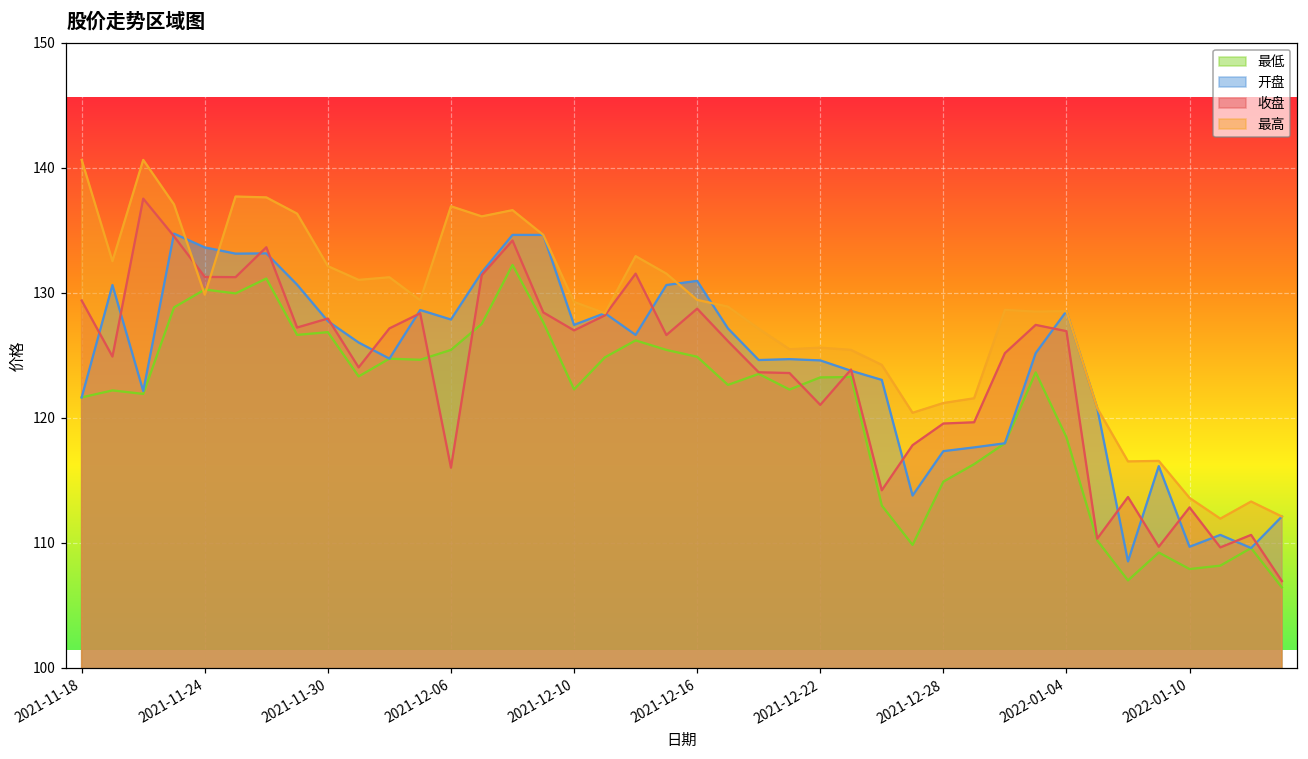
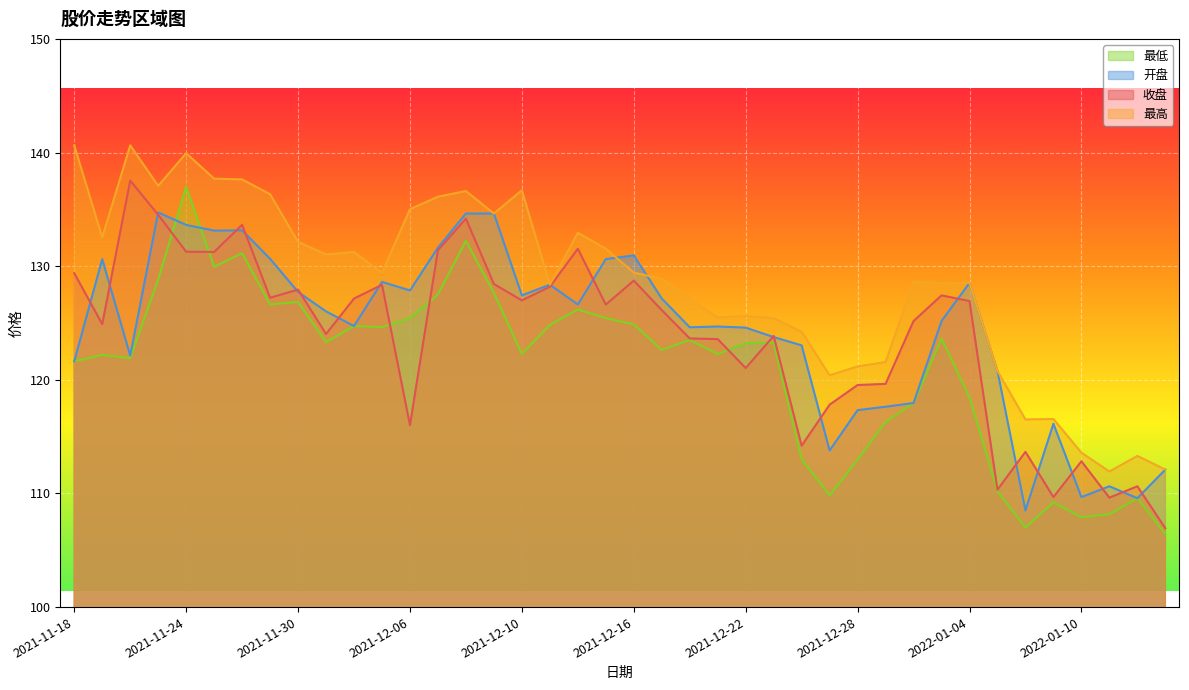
最低, 2021-11-24: 130.3 -> 137.0
最高, 2021-11-24: 129.9 -> 139.9
最高, 2021-12-06: 136.9 -> 135.0
最高, 2021-12-10: 129.3 -> 136.7
最低, 2021-12-28: 114.9 -> 113.0
